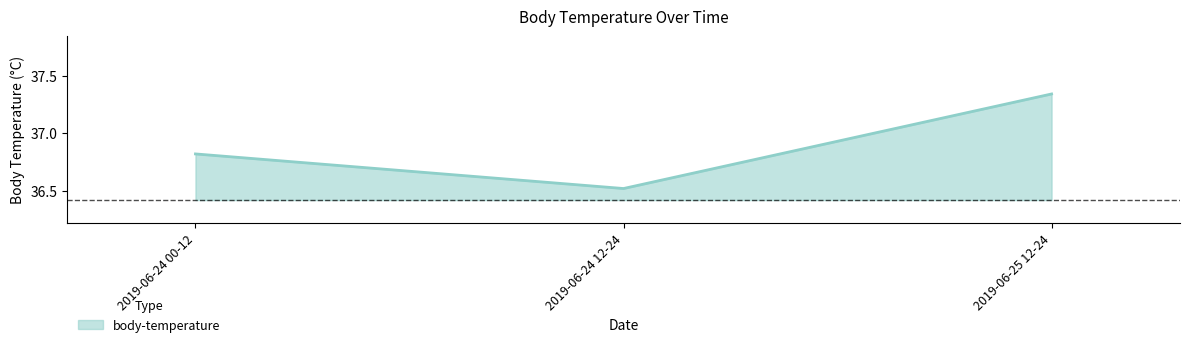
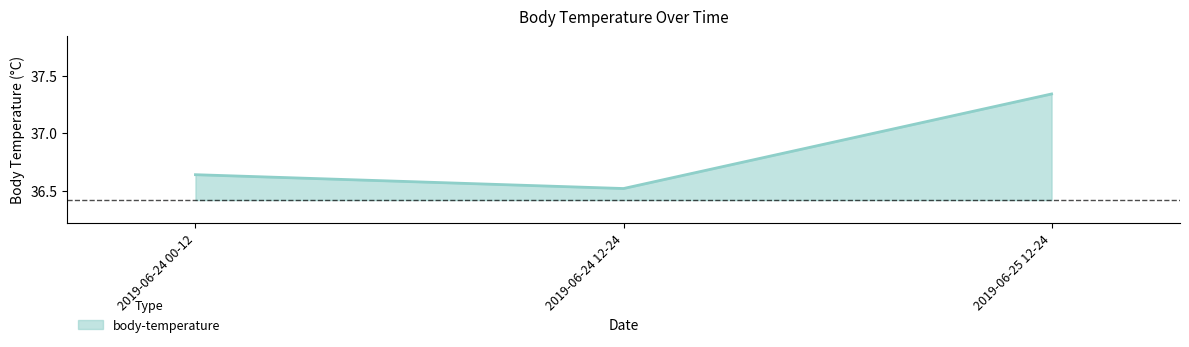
2019-06-24 00-12: 36.82 -> 36.64
